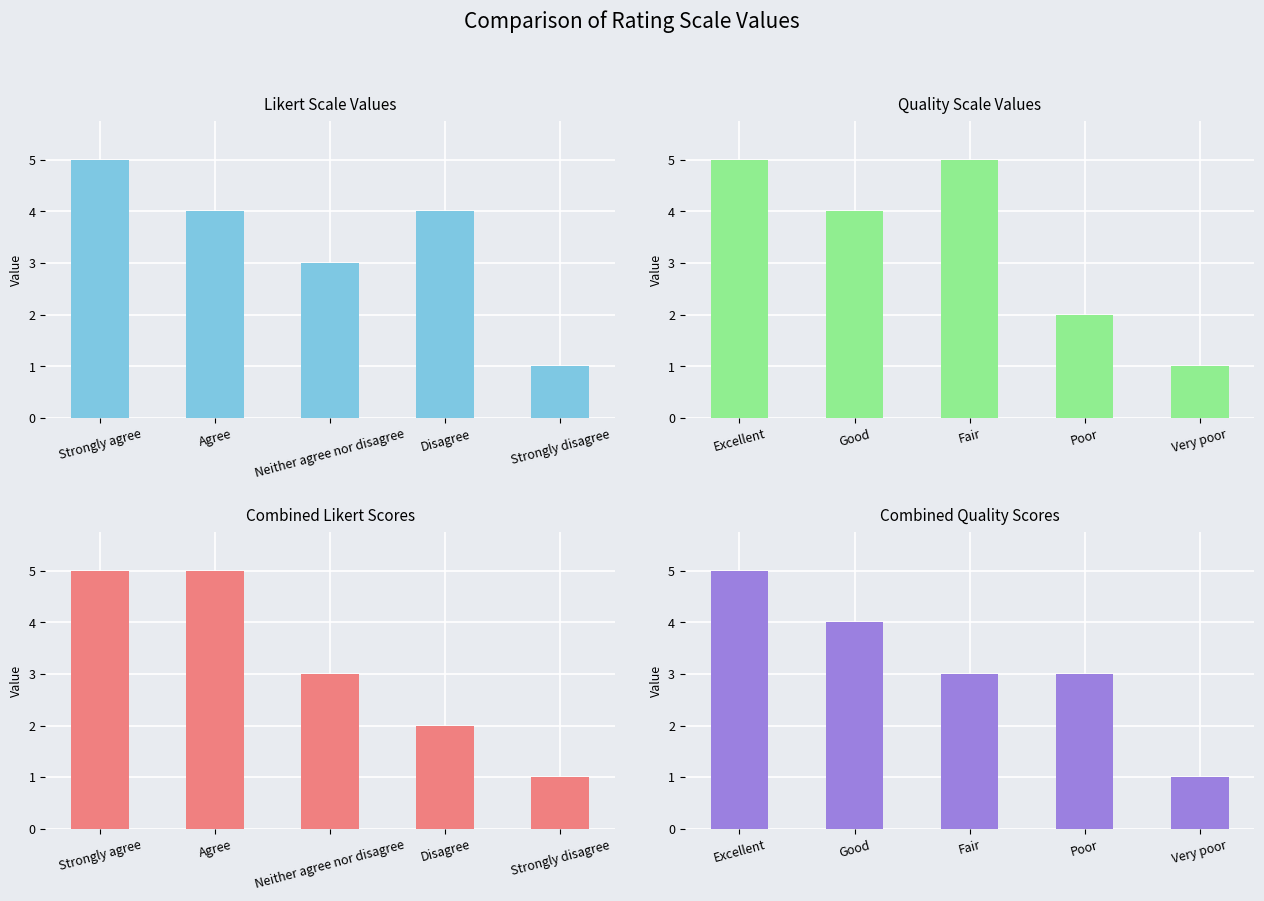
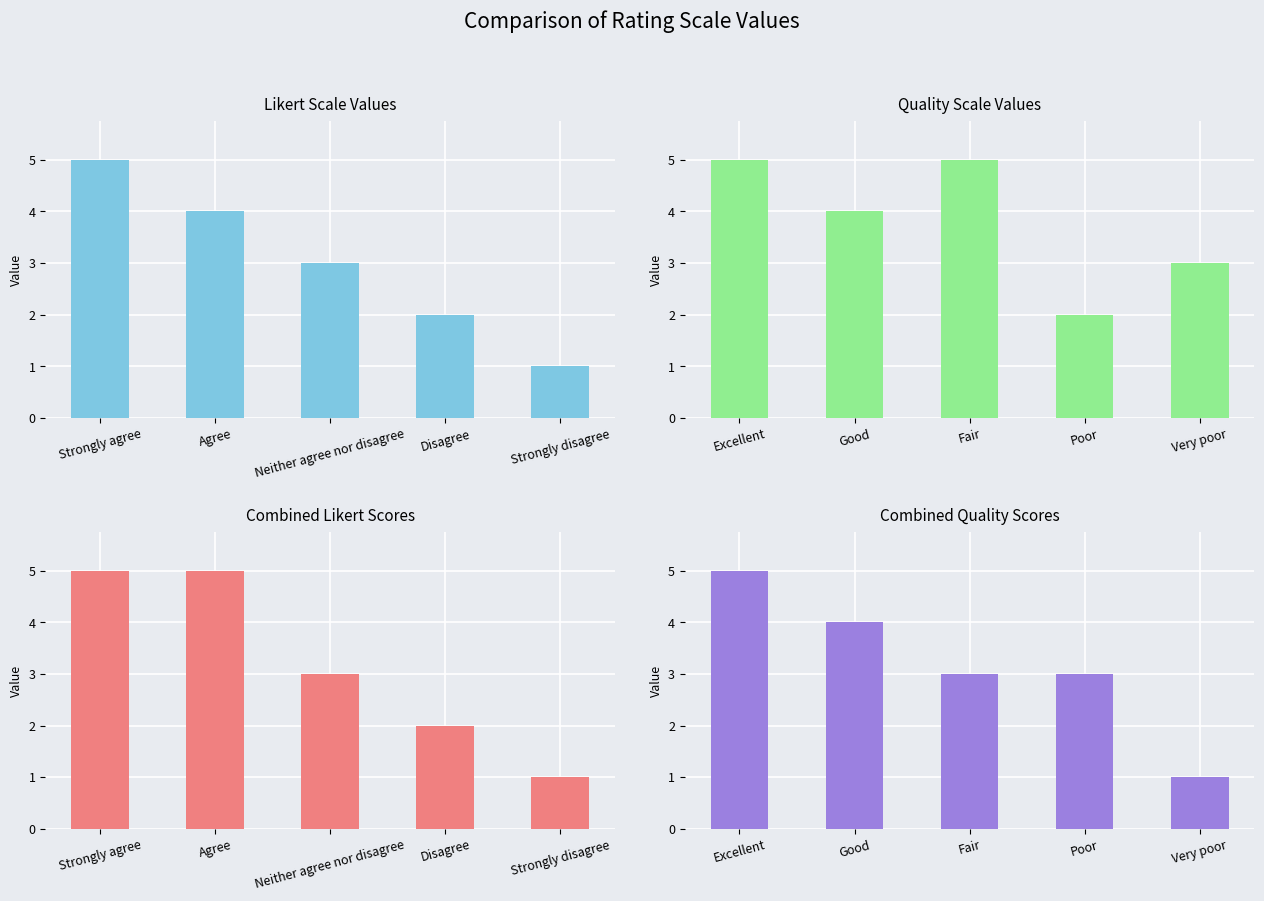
Likert Scale Values, Disagree: 4 -> 2
Quality Scale Values, Very poor: 1 -> 3
